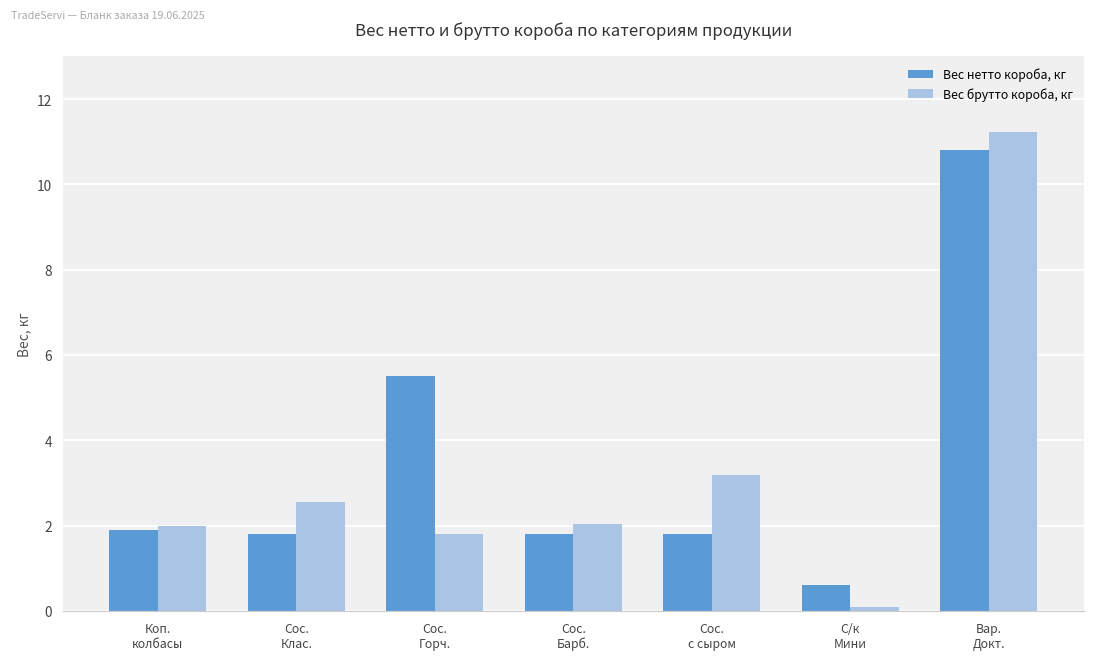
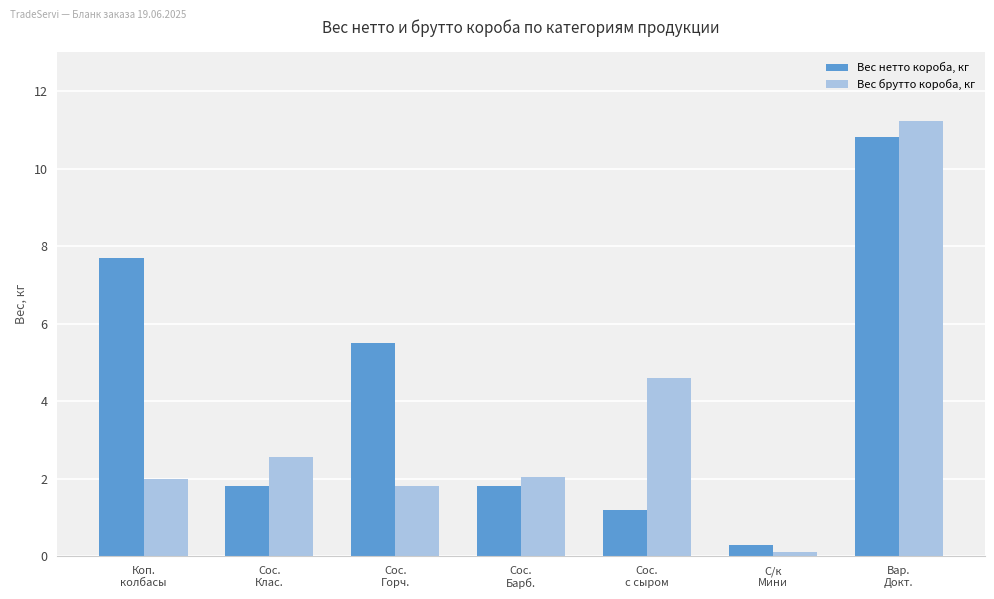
Вес нетто короба, кг, Коп. колбасы: 1.9 -> 7.7
Вес нетто короба, кг, Сос. с сыром: 1.8 -> 1.2
Вес брутто короба, кг, Сос. с сыром: 3.2 -> 4.6
Вес нетто короба, кг, С/к Мини: 0.6 -> 0.3
